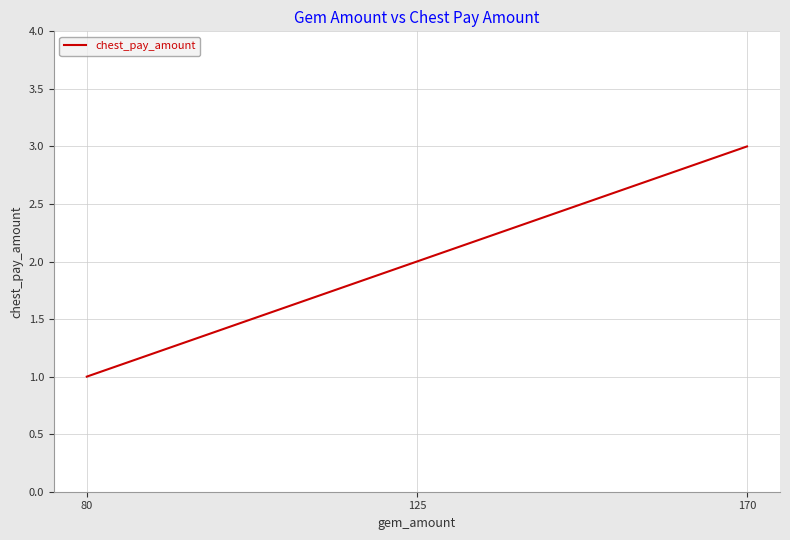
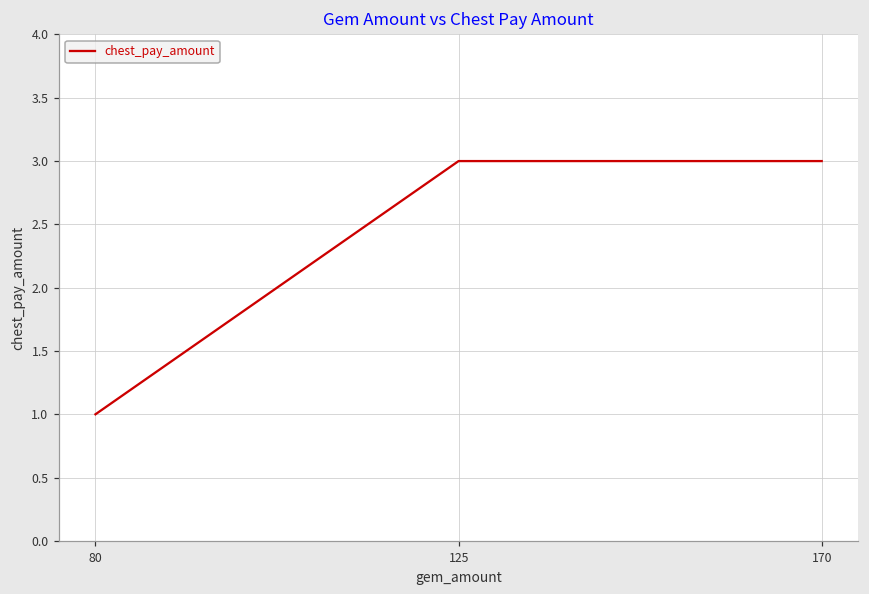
125: 2 -> 3
